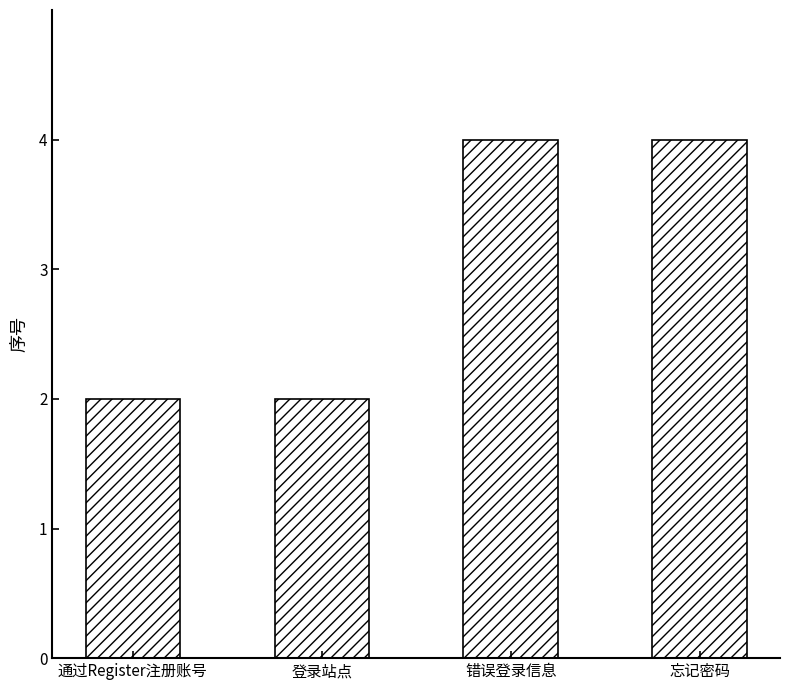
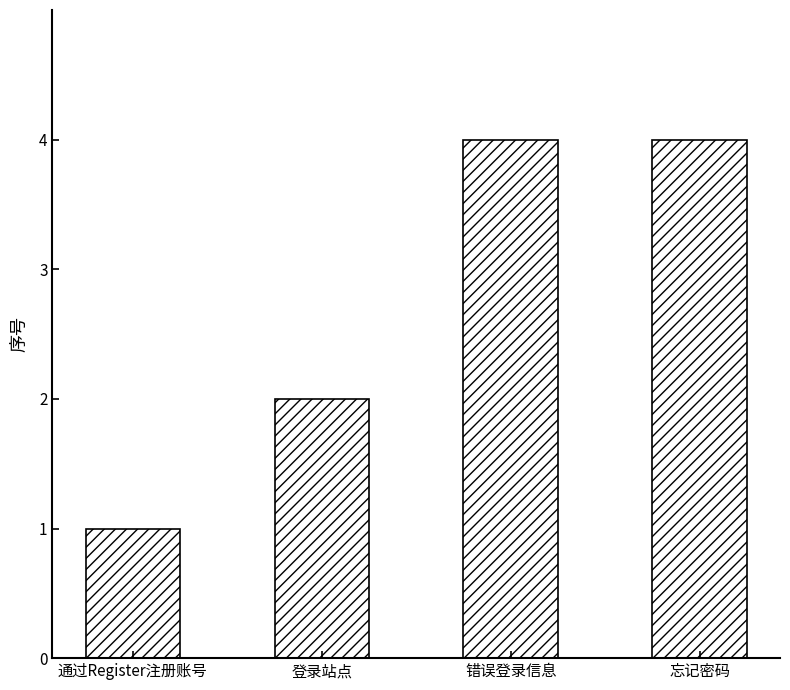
通过Register注册账号: 2 -> 1
